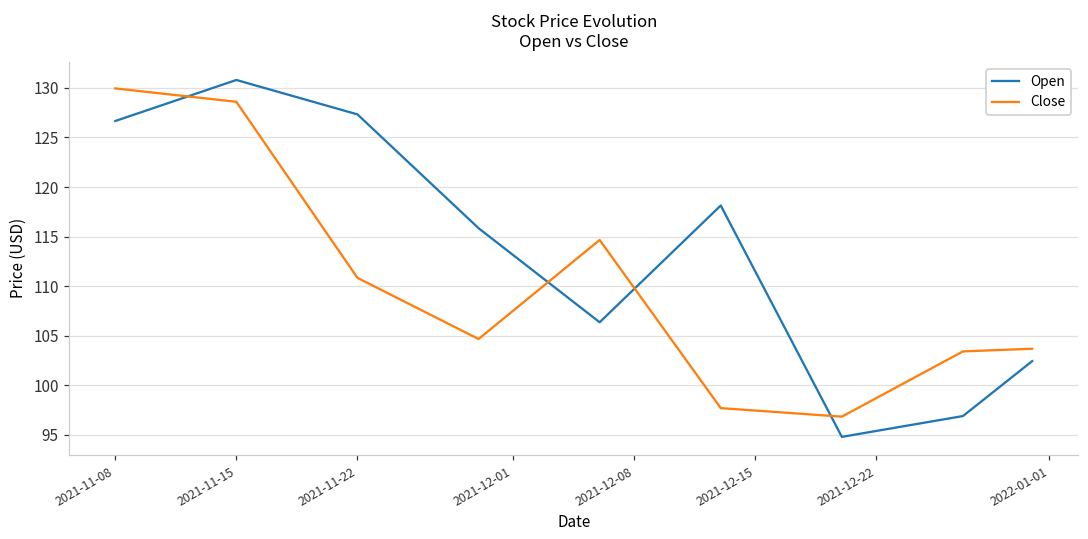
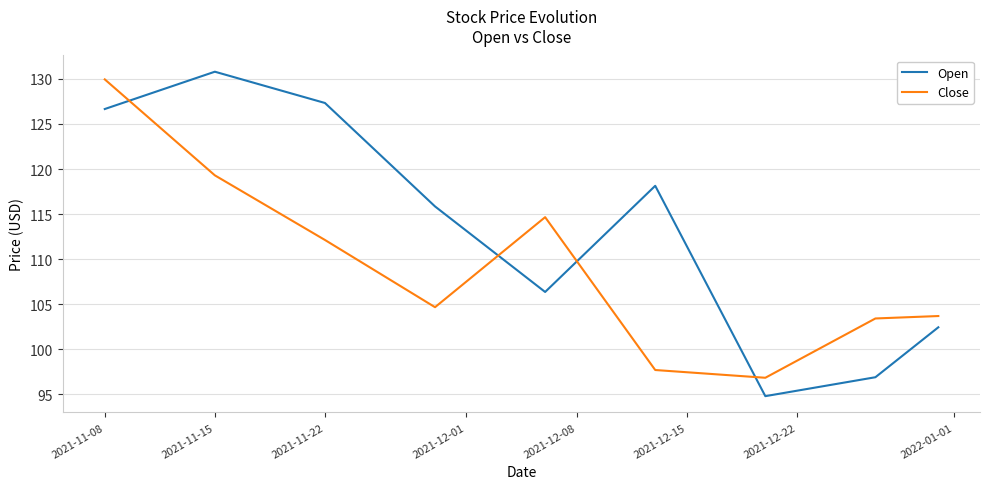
Close, 2021-11-15: 129 -> 119
Close, 2021-11-22: 111 -> 112
